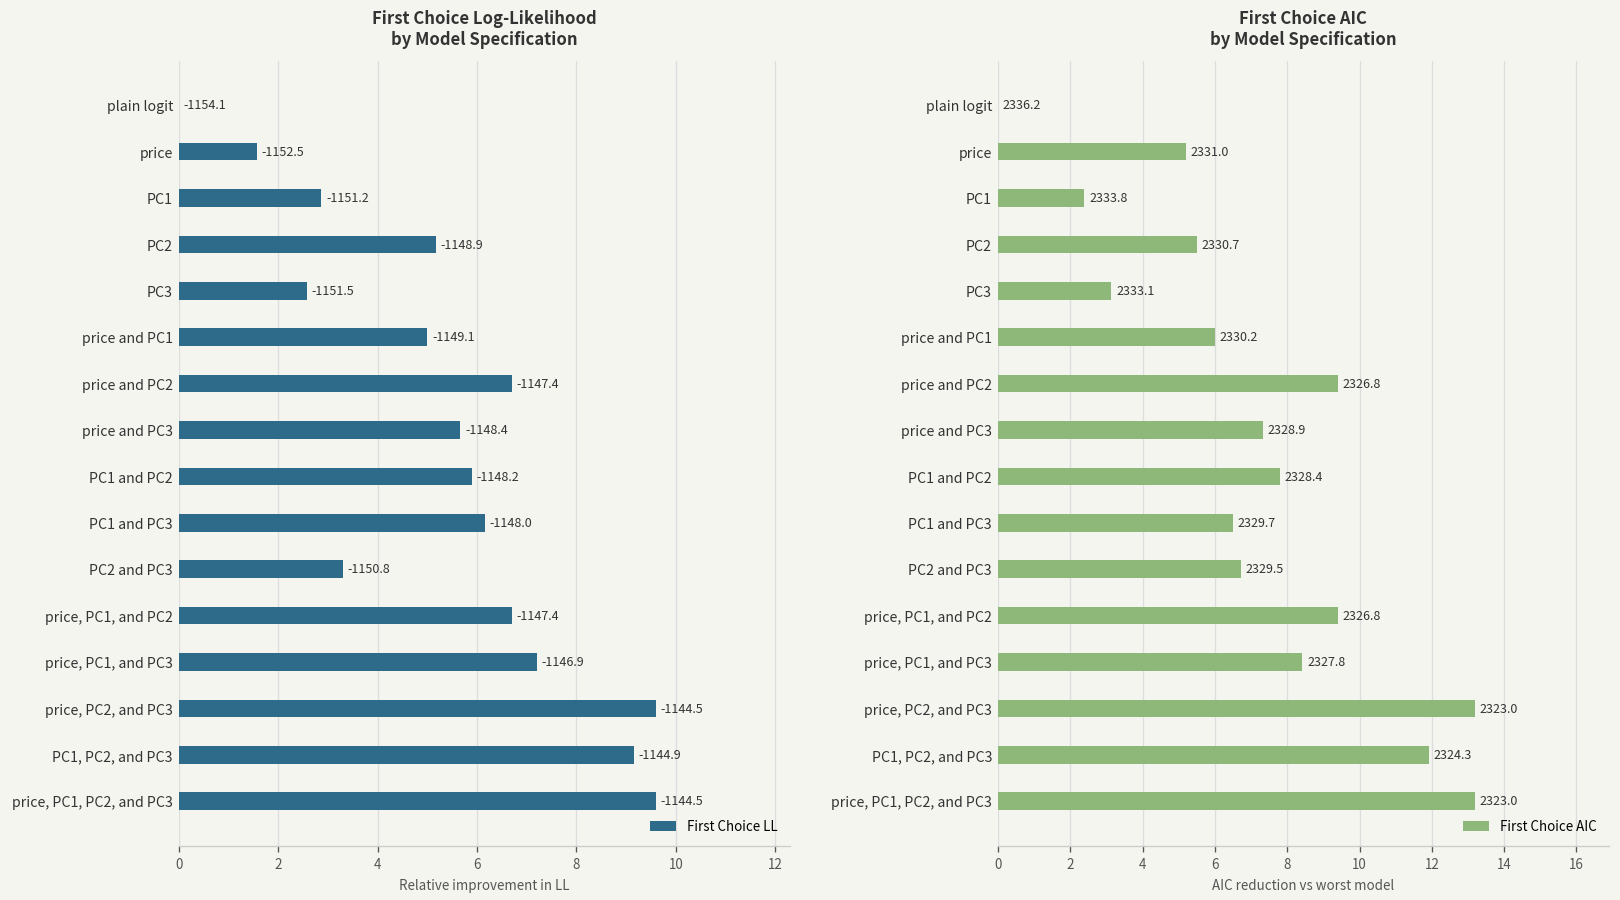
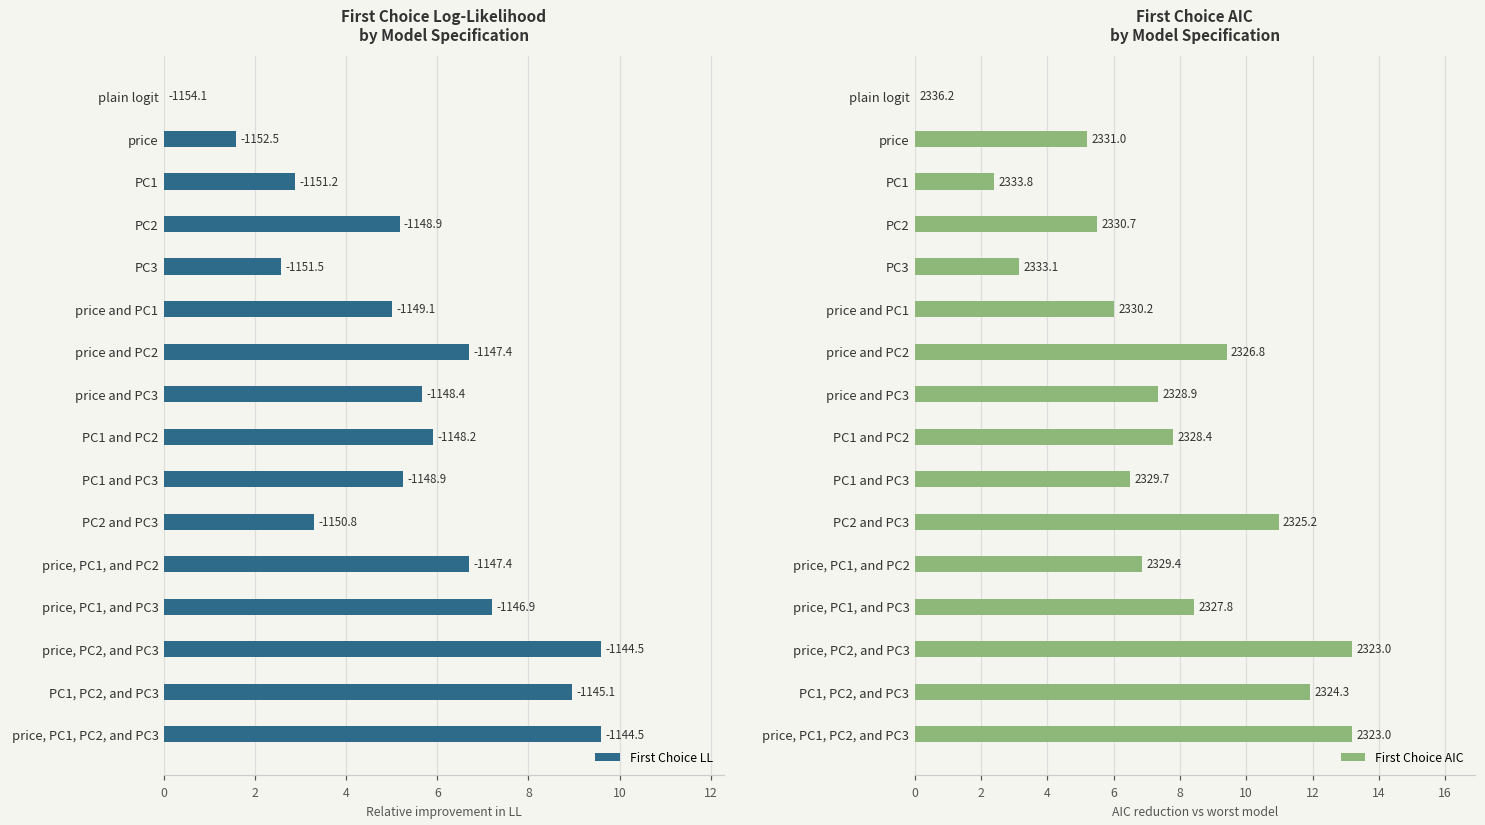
First Choice Log-Likelihood by Model Specification, PC1 and PC3: -1148.0 -> -1148.9
First Choice Log-Likelihood by Model Specification, PC1, PC2, and PC3: -1144.9 -> -1145.1
First Choice AIC by Model Specification, PC2 and PC3: 2329.5 -> 2325.2
First Choice AIC by Model Specification, price, PC1, and PC2: 2326.8 -> 2329.4
